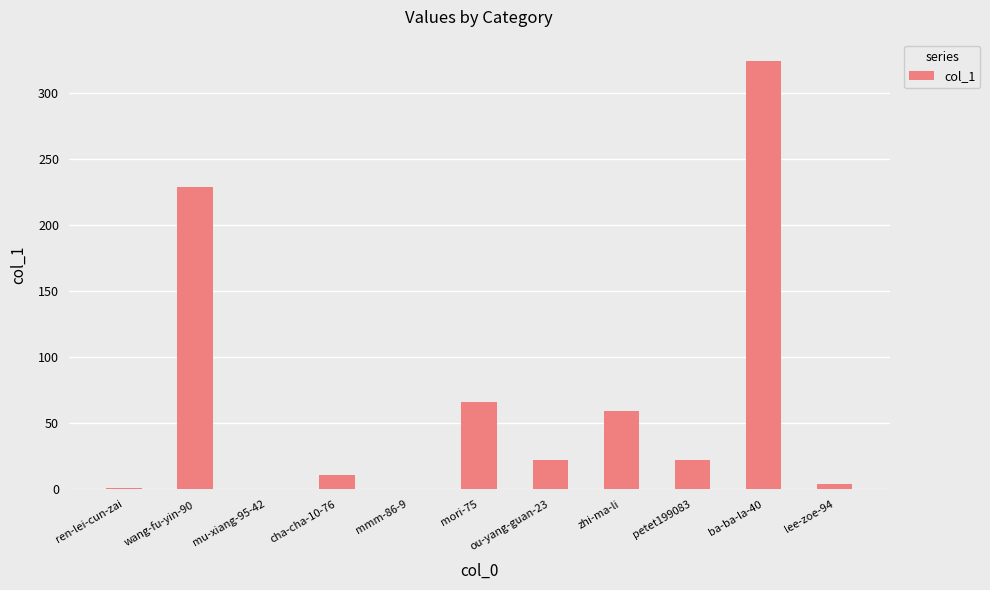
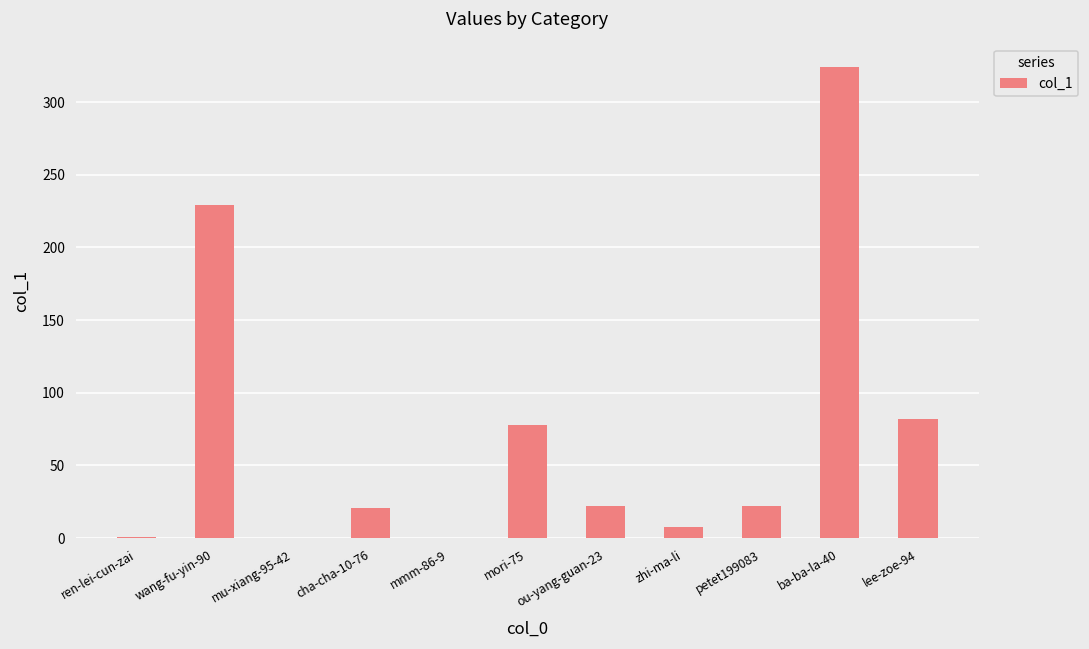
cha-cha-10-76: 11 -> 21
mori-75: 66 -> 78
zhi-ma-li: 59 -> 8
lee-zoe-94: 4 -> 82
